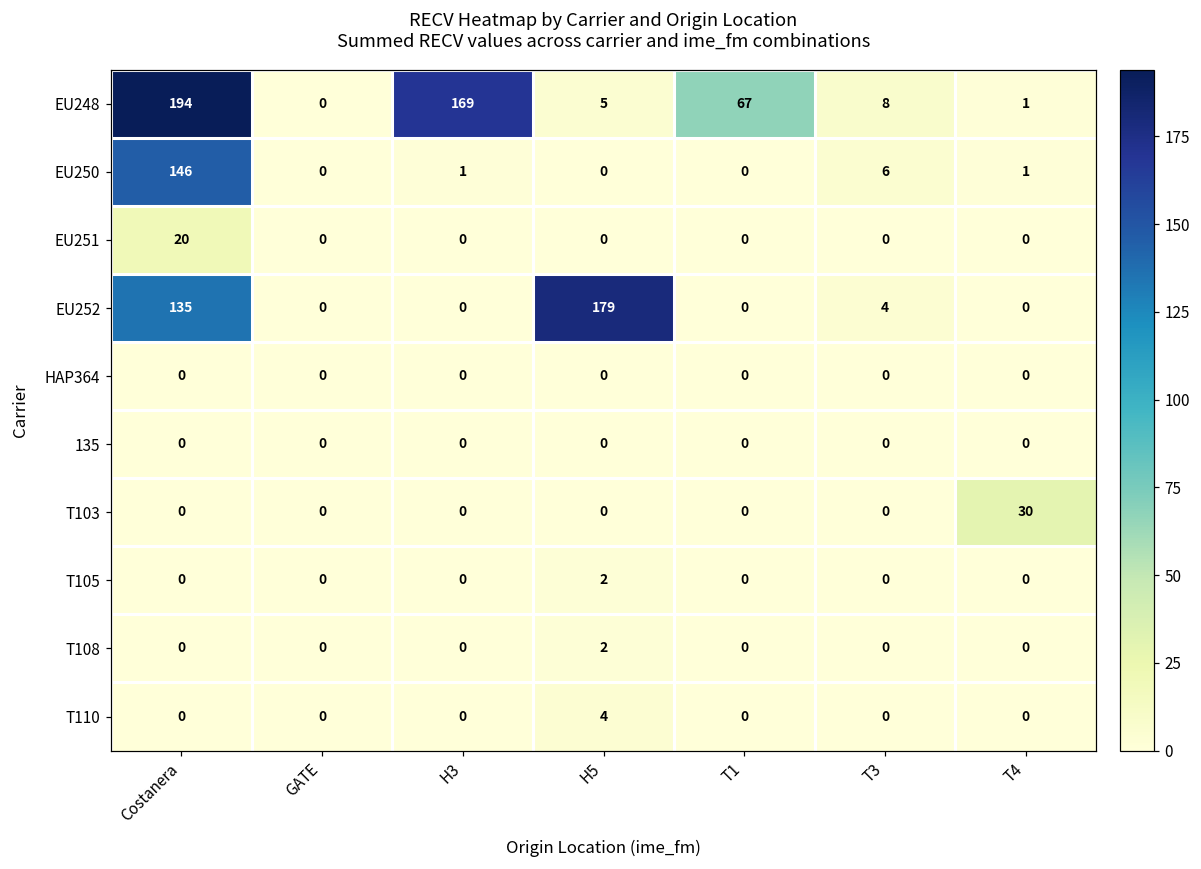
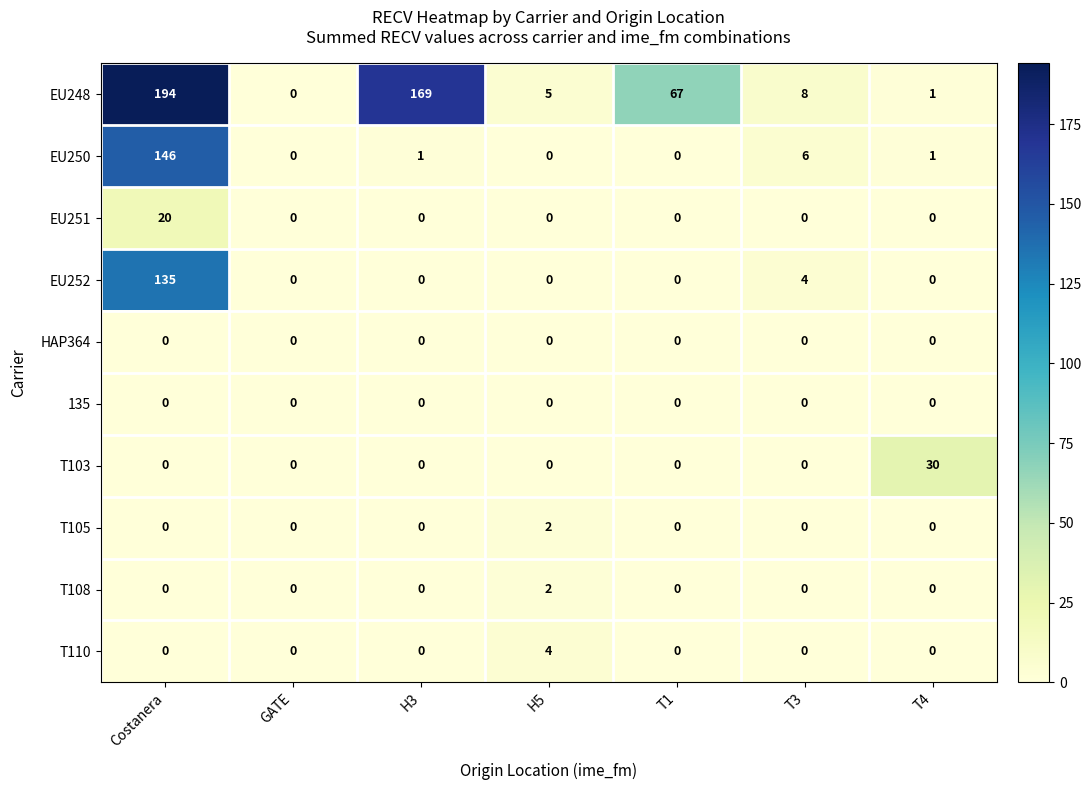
EU252, H5: 179 -> 0
